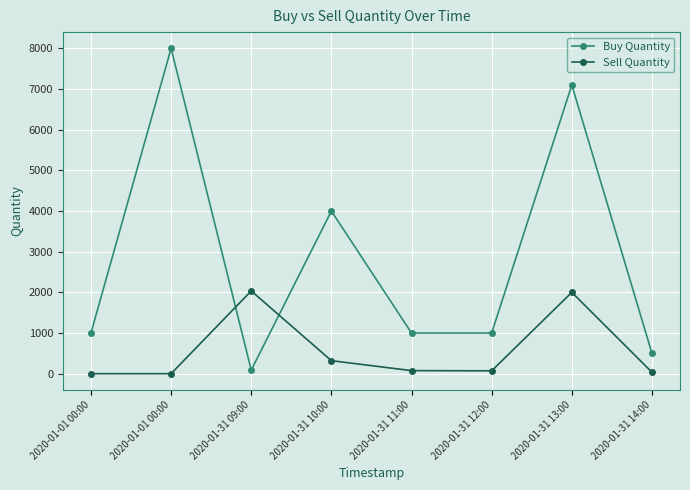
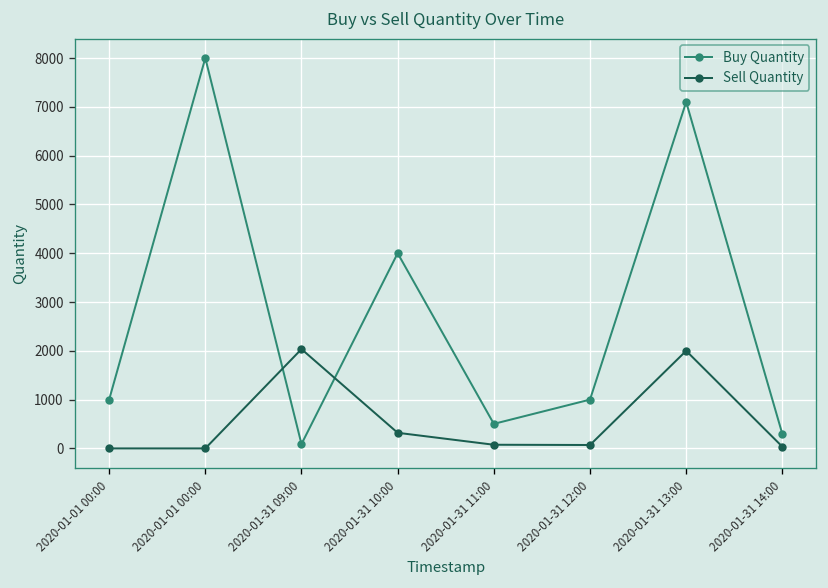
Buy Quantity, 2020-01-31 11:00: 1000 -> 500
Buy Quantity, 2020-01-31 14:00: 500 -> 300
